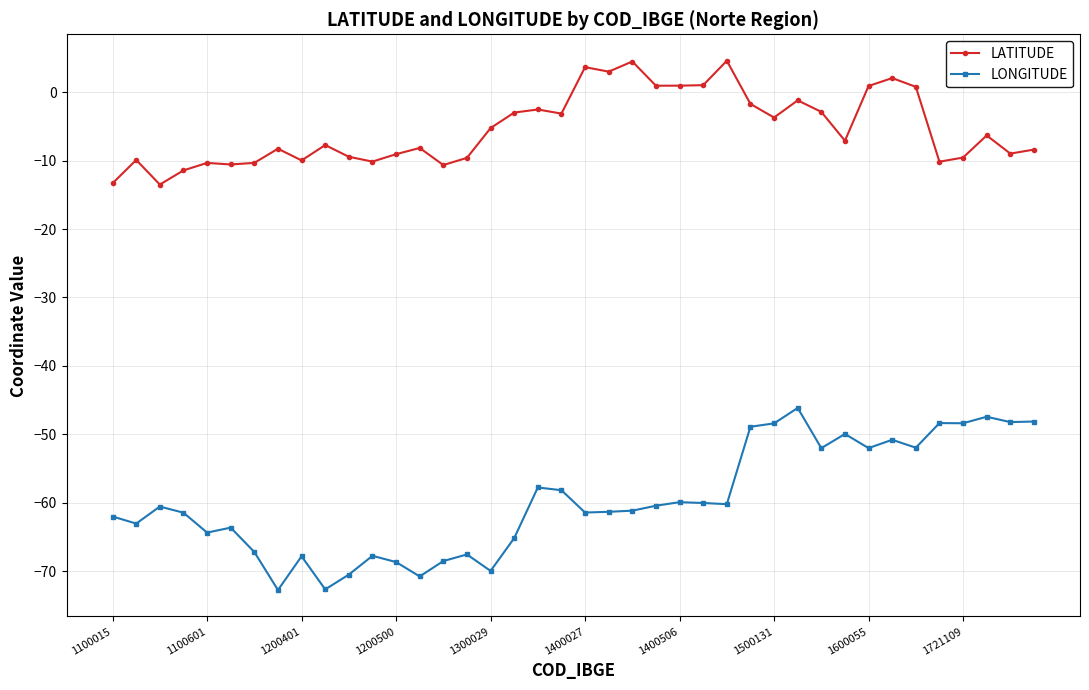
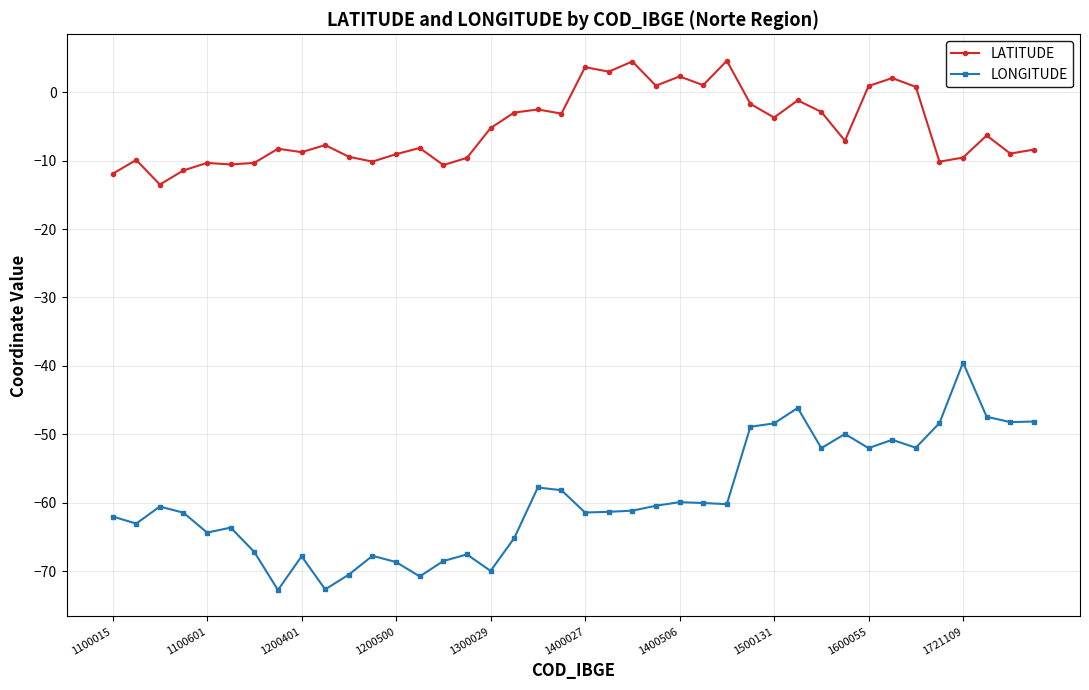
LATITUDE, 1100015: -13 -> -12
LATITUDE, 1200401: -10 -> -9
LATITUDE, 1400506: 1 -> 2
LONGITUDE, 1721109: -48 -> -40
